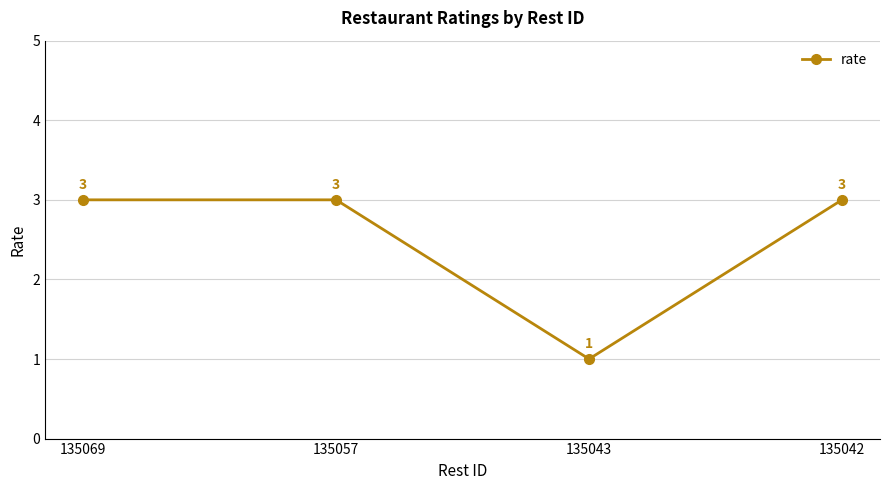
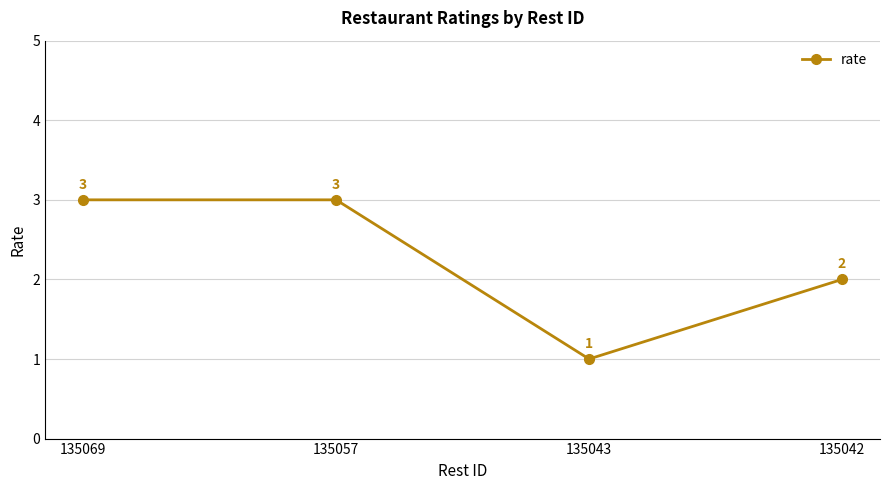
135042: 3 -> 2
